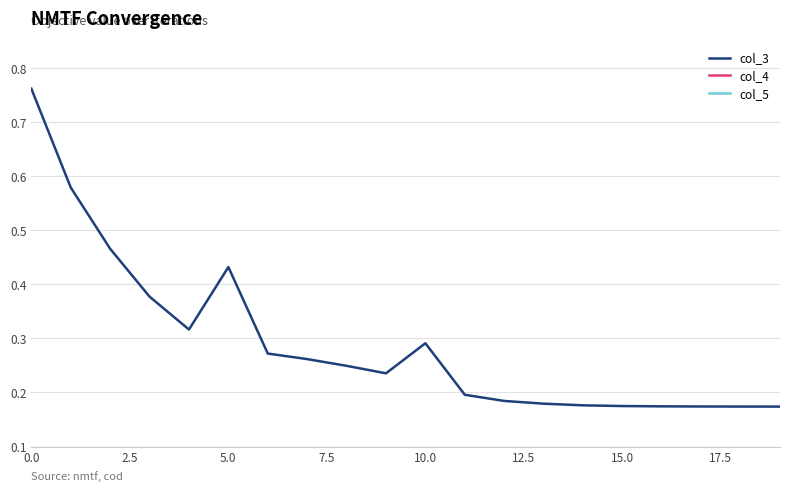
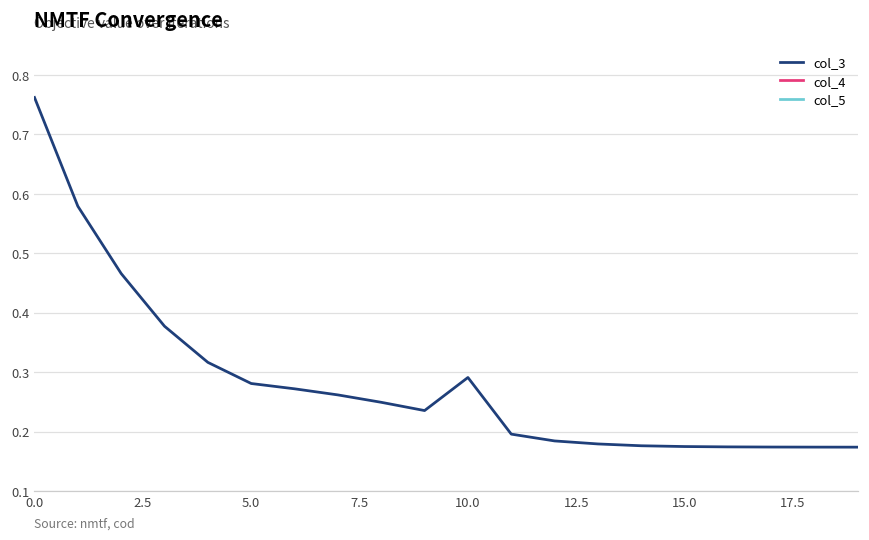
col_3, 5.0: 0.43 -> 0.28
